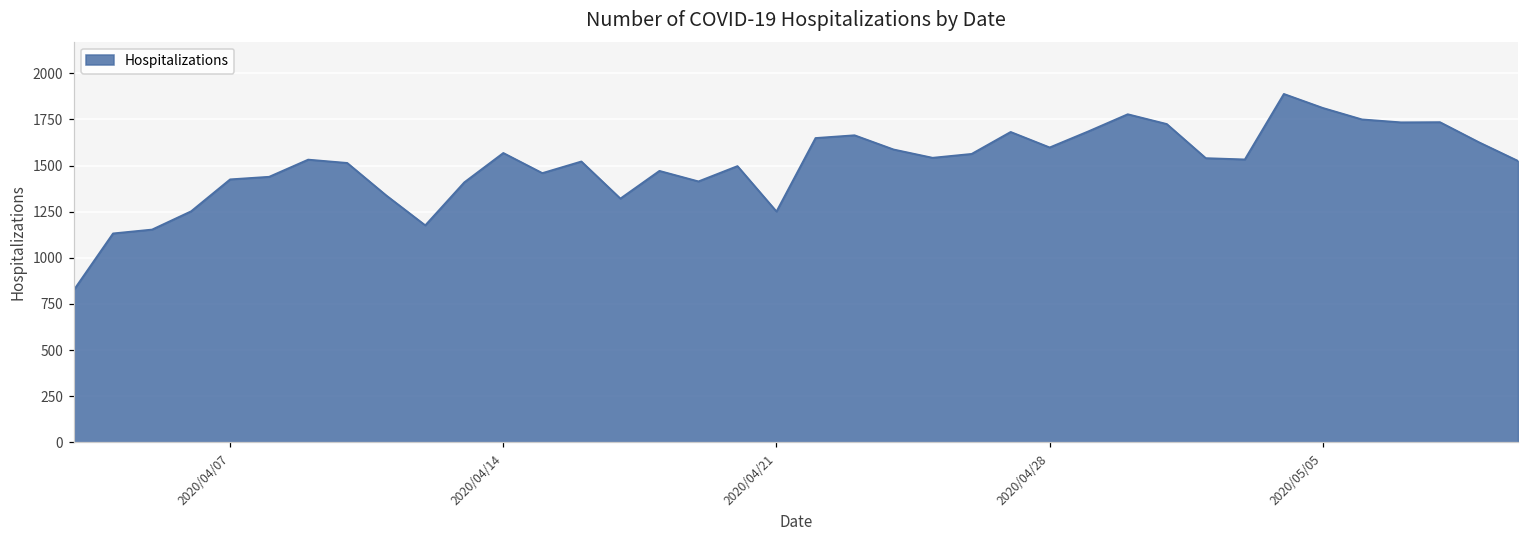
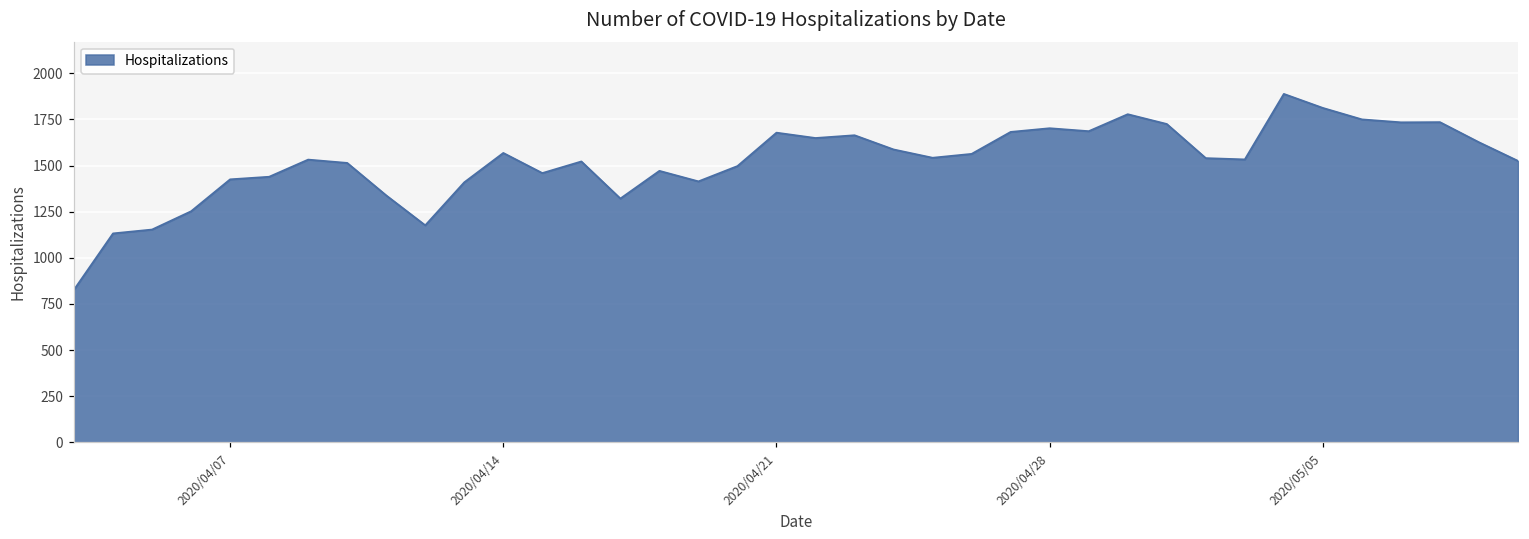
2020/04/21: 1250 -> 1680
2020/04/28: 1600 -> 1700
